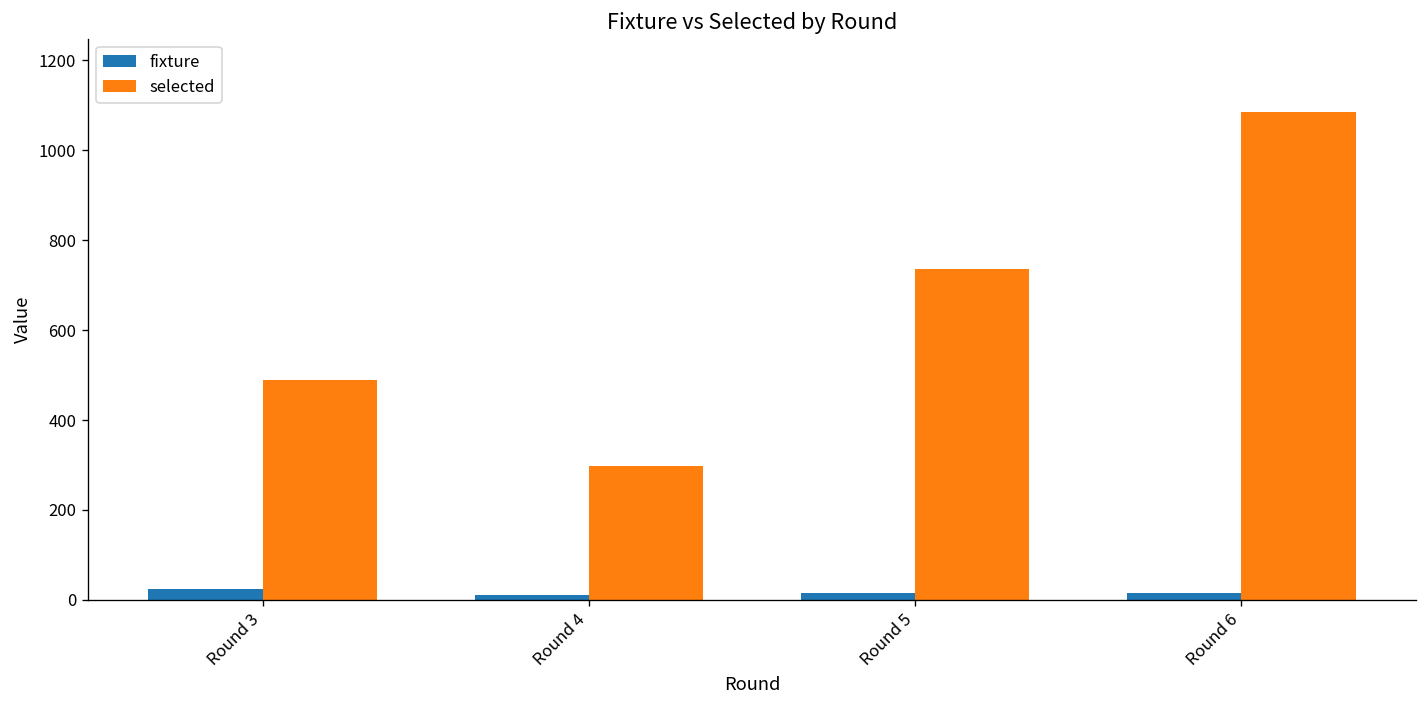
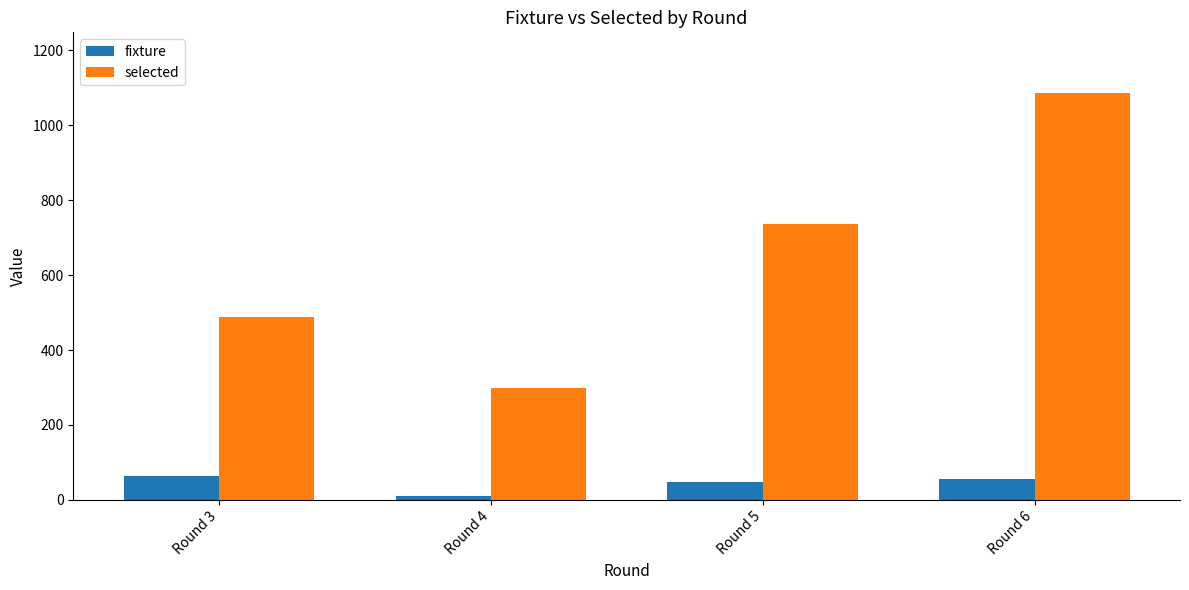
fixture, Round 3: 20 -> 70
fixture, Round 5: 20 -> 50
fixture, Round 6: 20 -> 60
